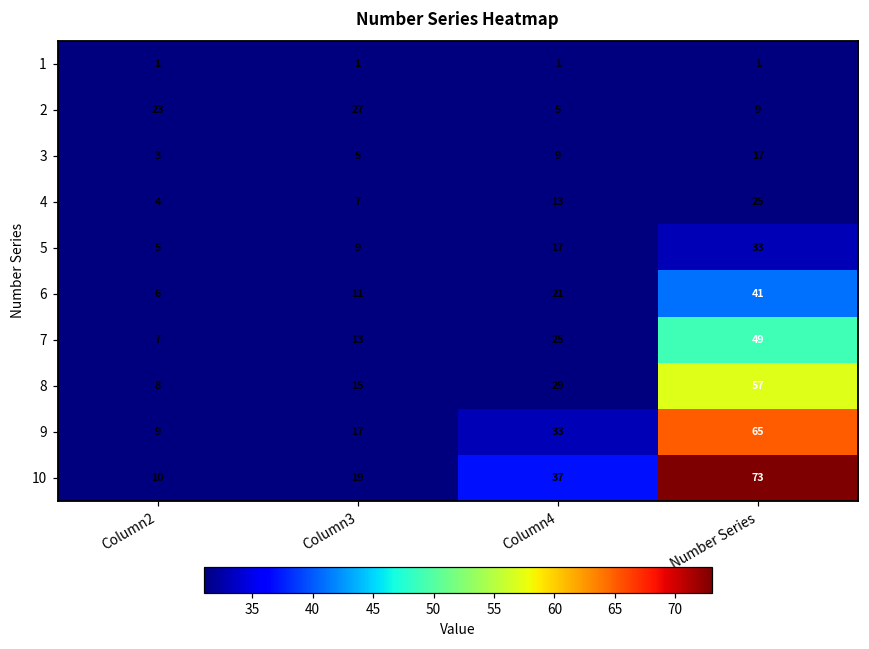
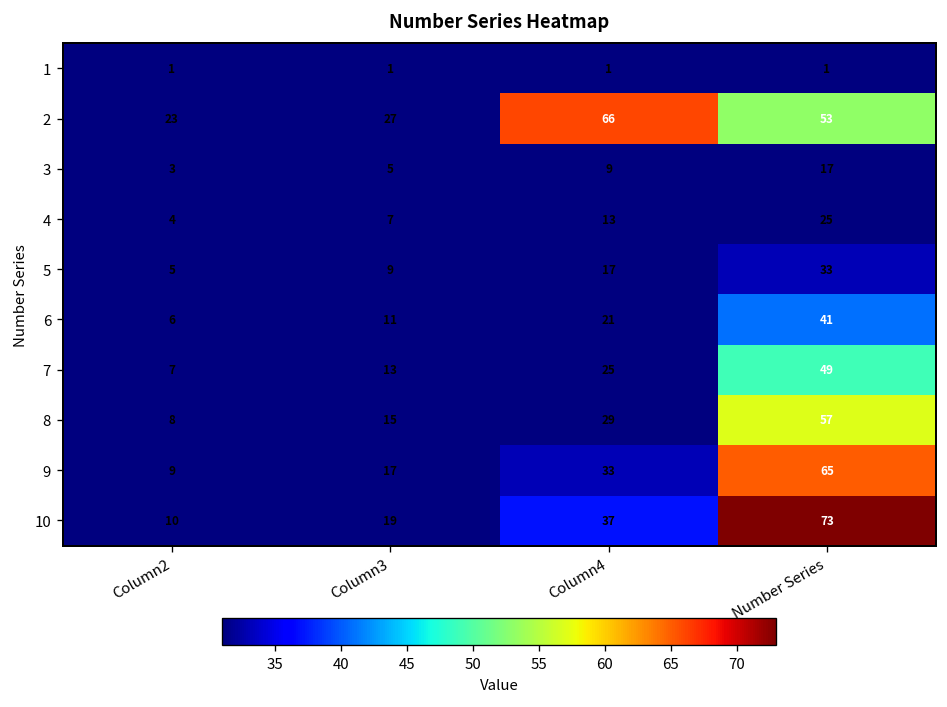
2, Column4: 5 -> 66
2, Number Series: 9 -> 53
